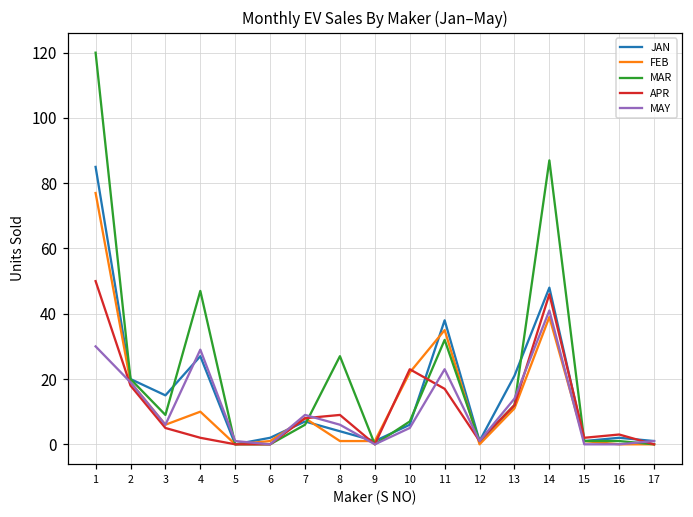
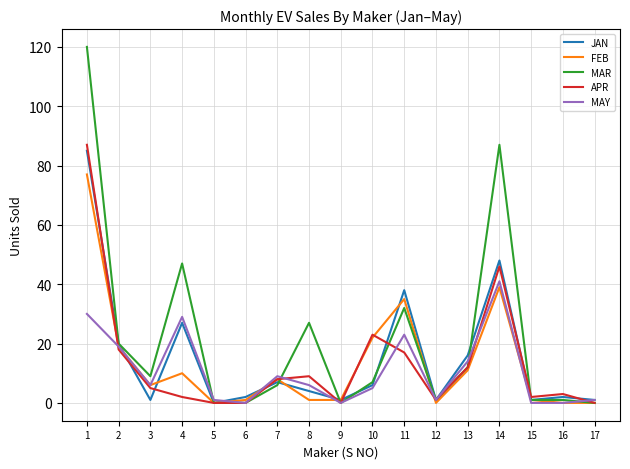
APR, 1: 50 -> 87
JAN, 3: 15 -> 1
JAN, 13: 21 -> 16
